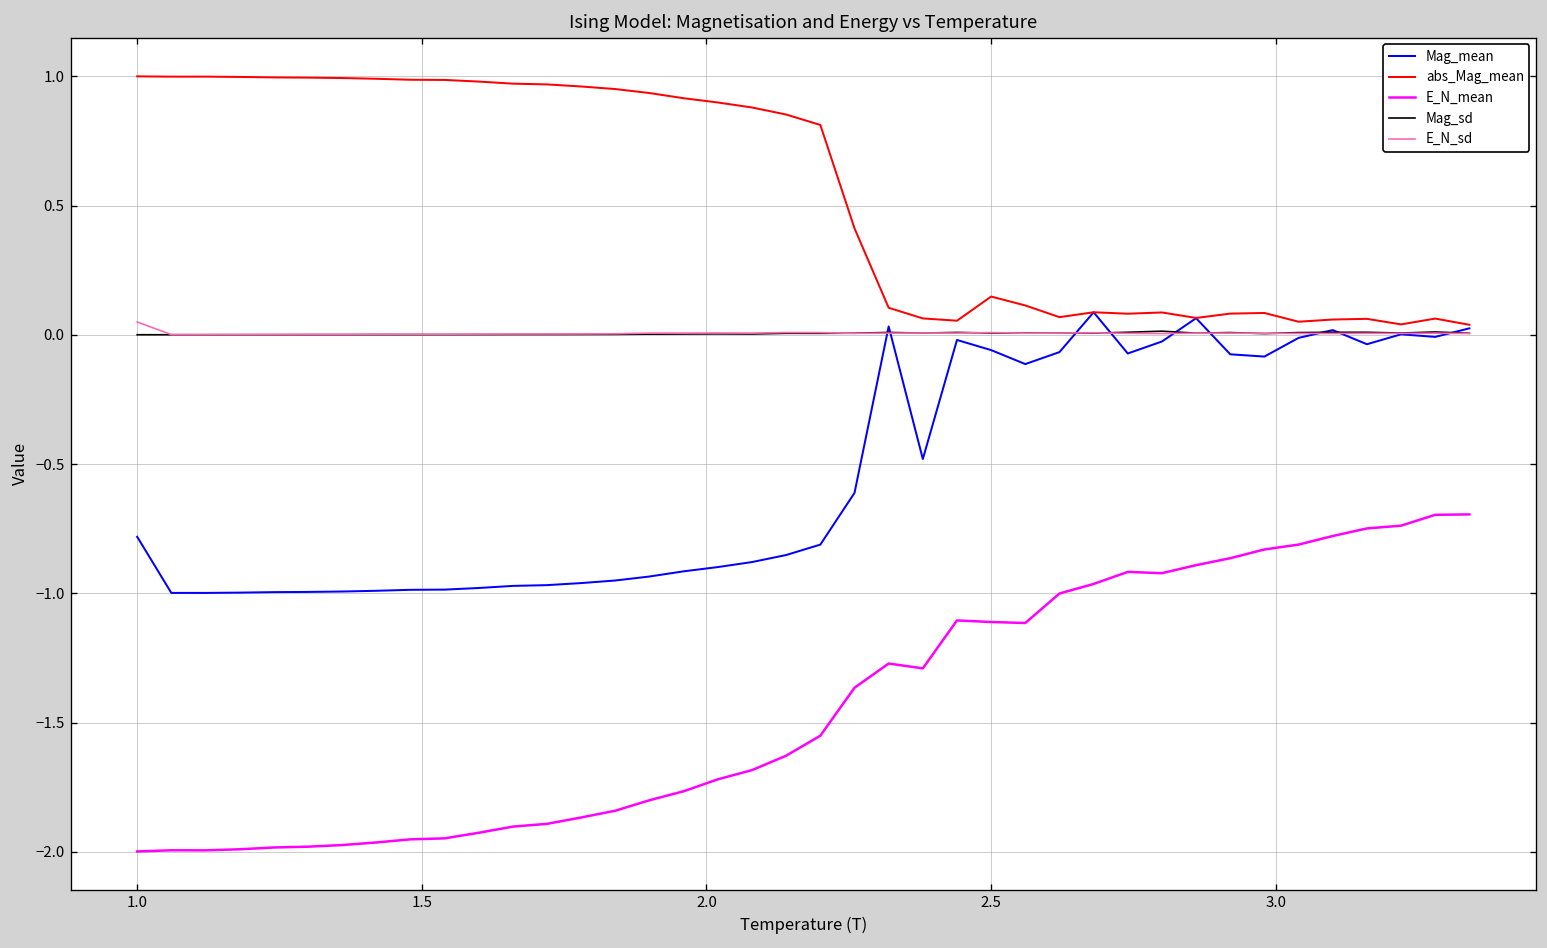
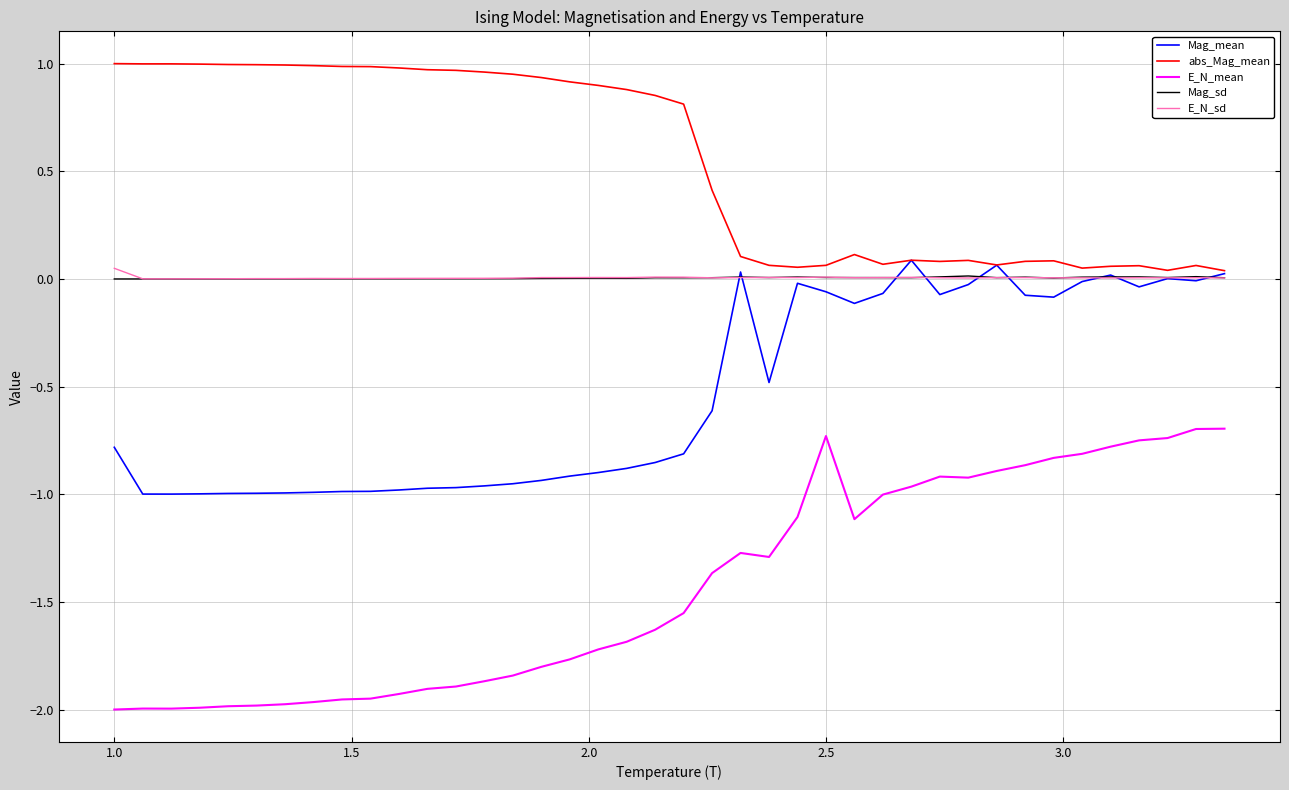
abs_Mag_mean, 2.5: 0.15 -> 0.06
E_N_mean, 2.5: -1.11 -> -0.73
